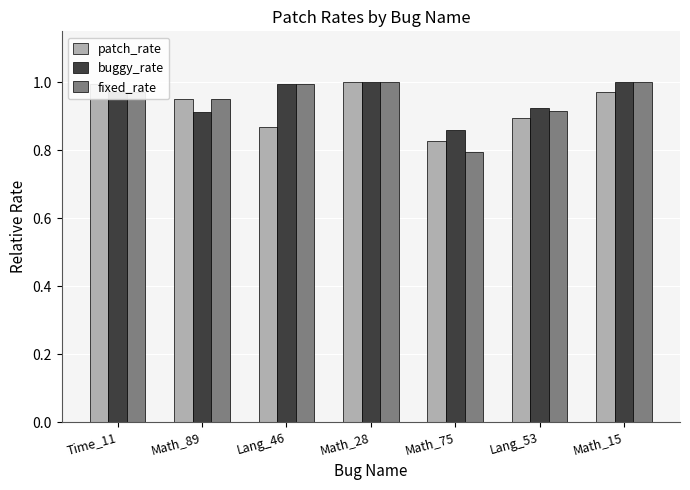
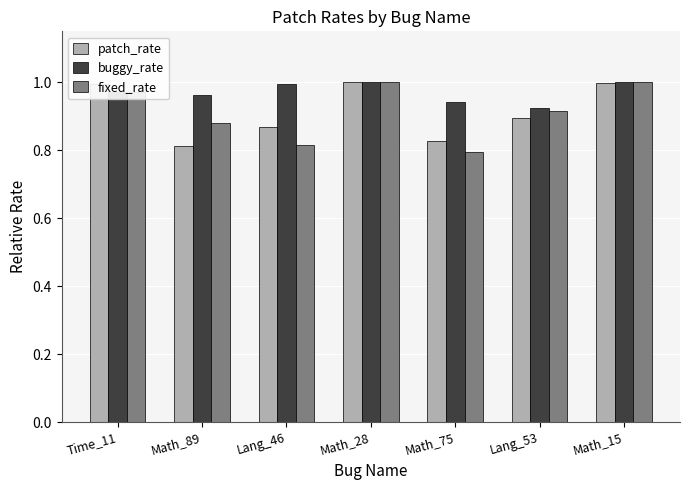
patch_rate, Math_89: 0.95 -> 0.81
buggy_rate, Math_89: 0.91 -> 0.96
fixed_rate, Math_89: 0.95 -> 0.88
fixed_rate, Lang_46: 0.99 -> 0.82
buggy_rate, Math_75: 0.86 -> 0.94
patch_rate, Math_15: 0.97 -> 1.00
